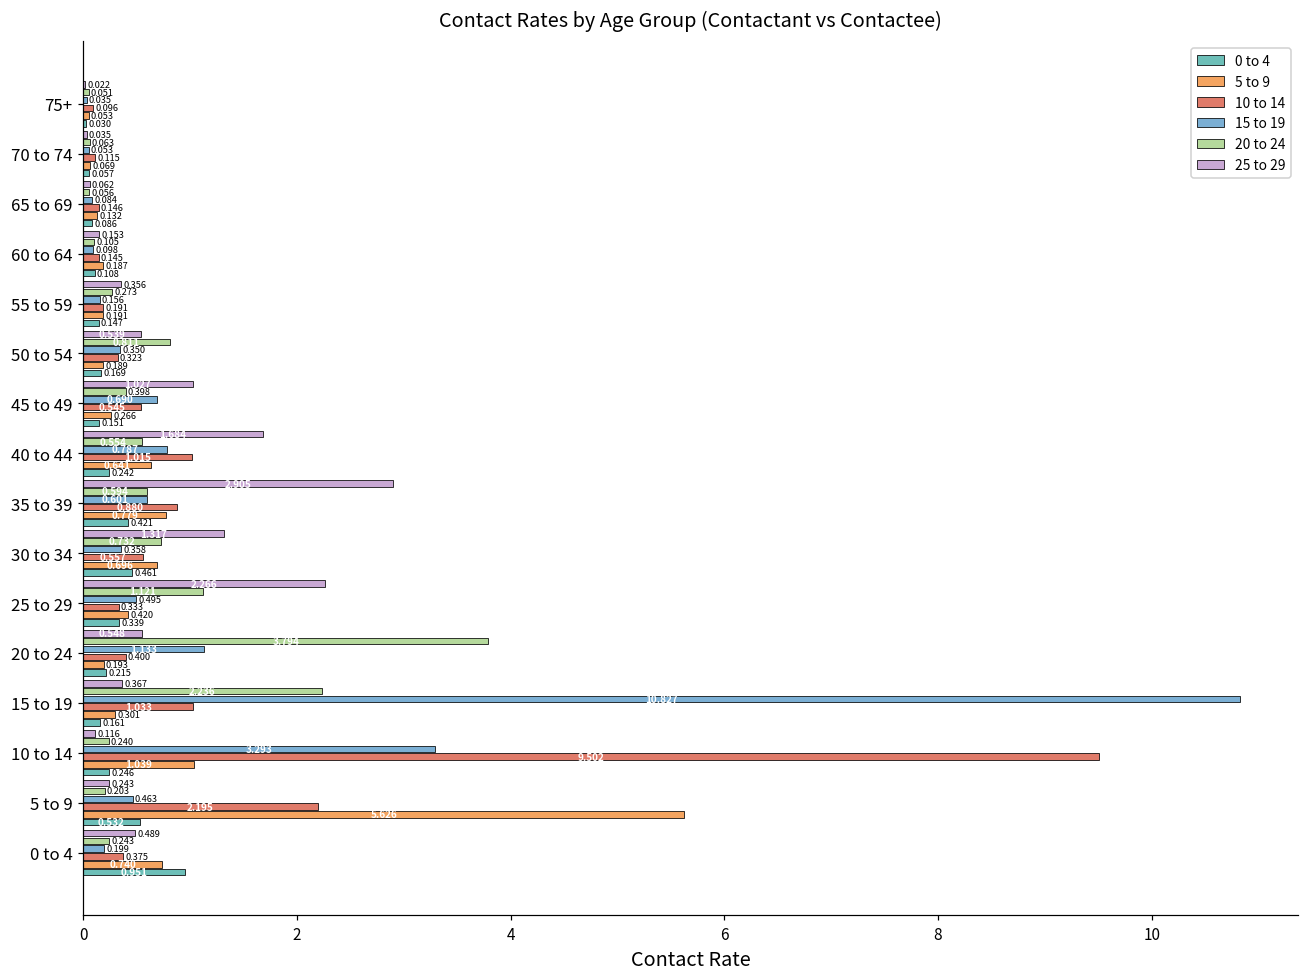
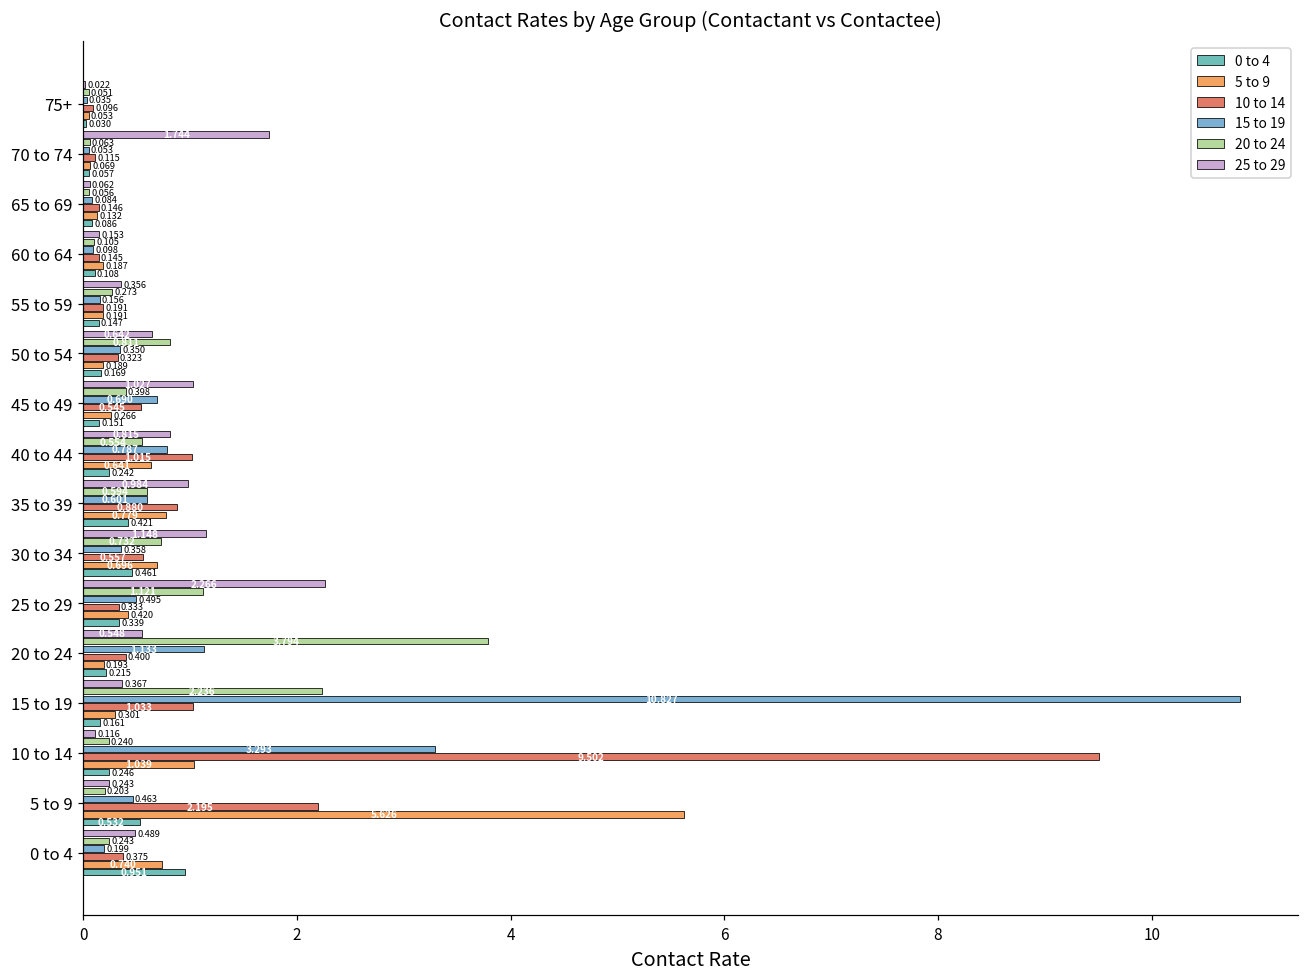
25 to 29, 70 to 74: 0.035 -> 1.744
25 to 29, 50 to 54: 0.539 -> 0.642
25 to 29, 40 to 44: 1.684 -> 0.815
25 to 29, 35 to 39: 2.905 -> 0.984
25 to 29, 30 to 34: 1.317 -> 1.148
